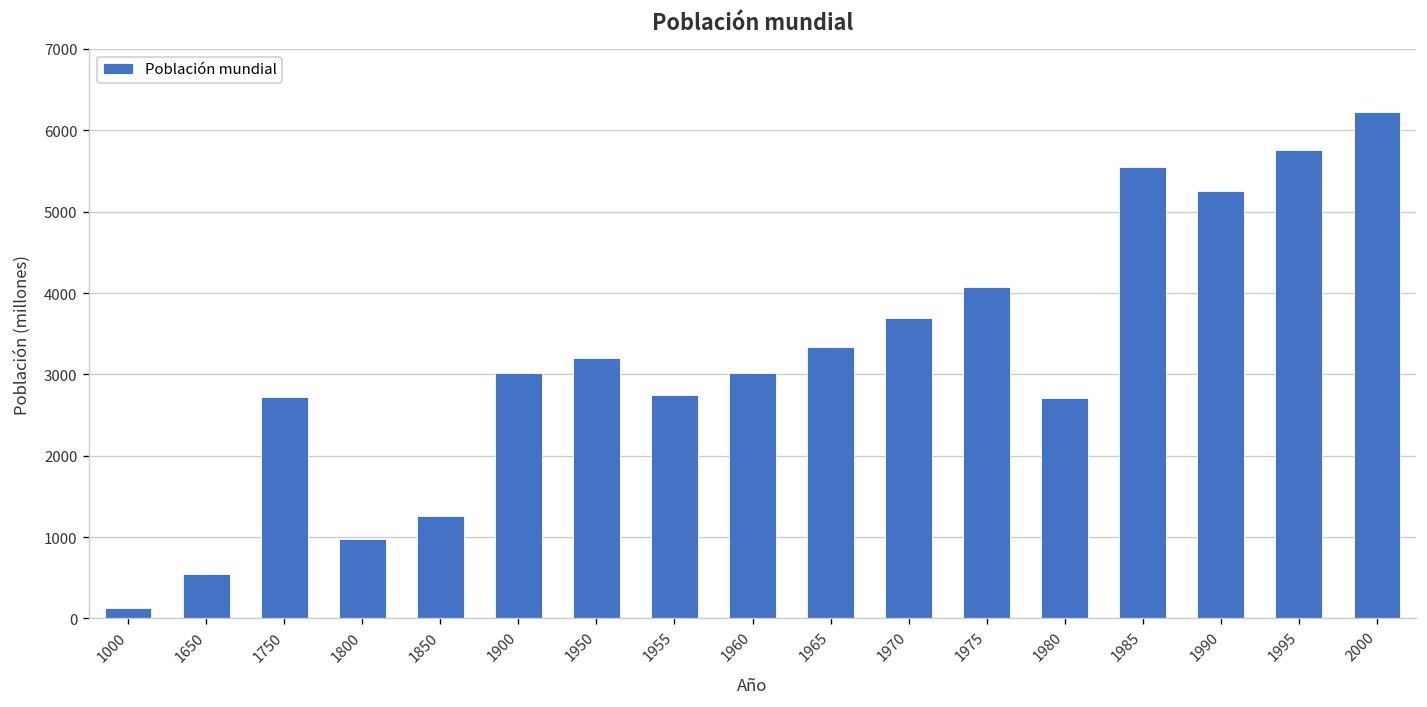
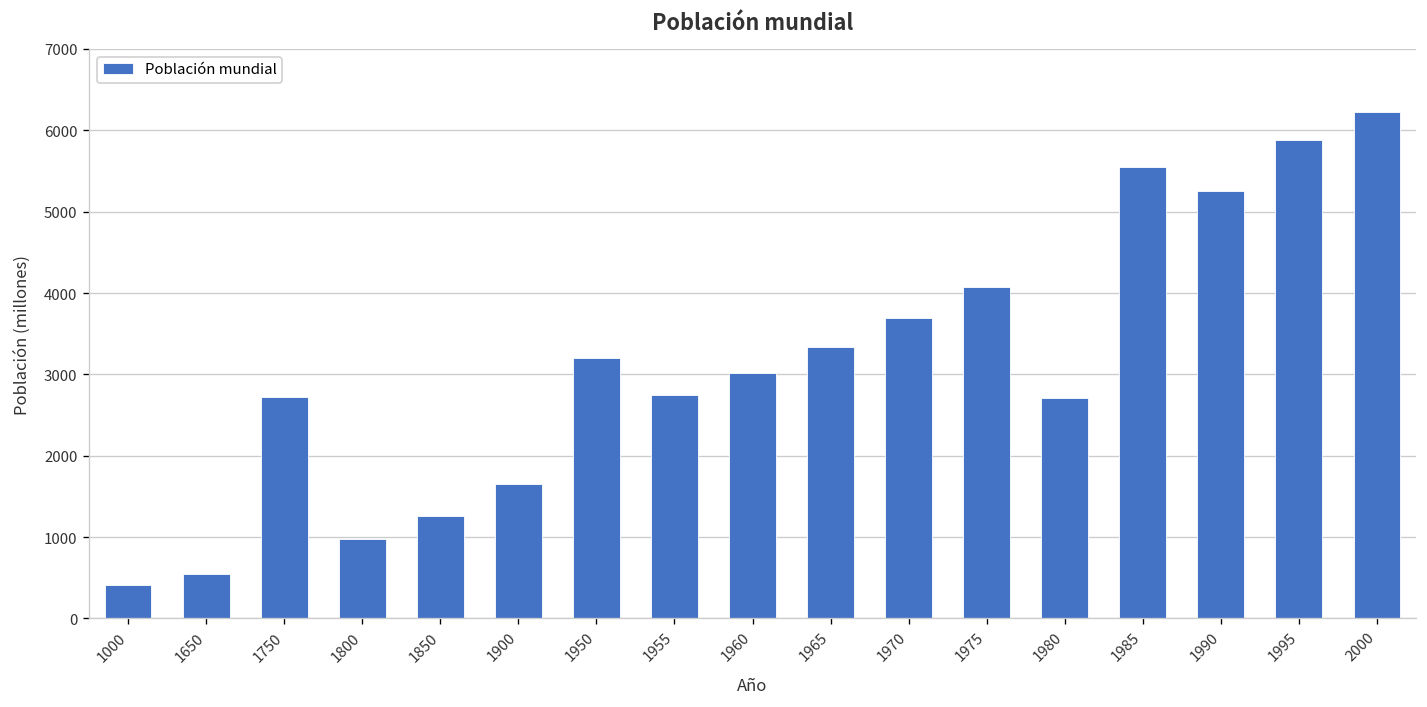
1000: 100 -> 400
1900: 3000 -> 1700
1995: 5800 -> 5900
